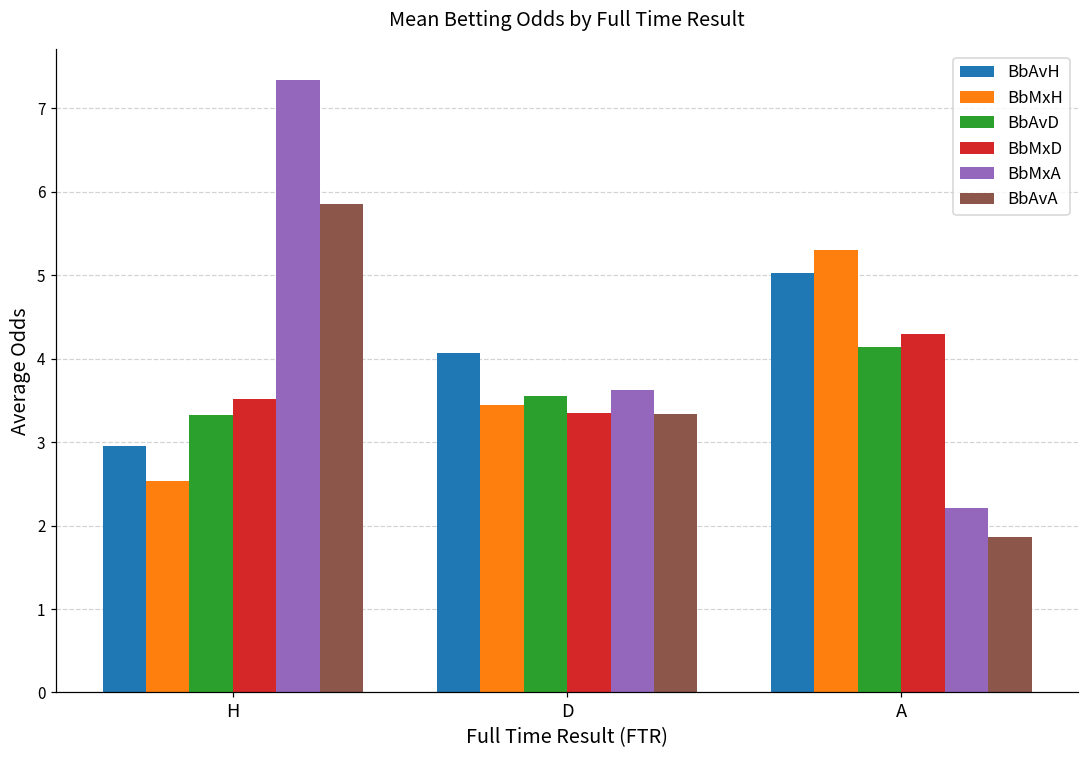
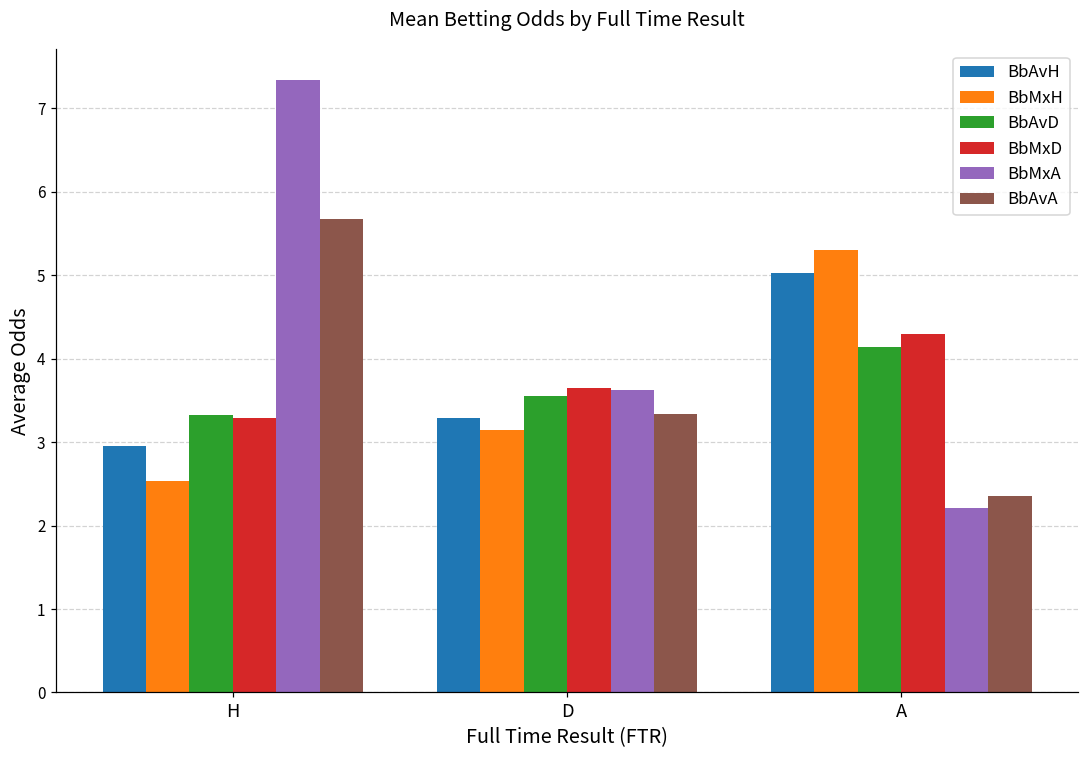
BbMxD, H: 3.5 -> 3.3
BbAvA, H: 5.9 -> 5.7
BbAvH, D: 4.1 -> 3.3
BbMxH, D: 3.5 -> 3.2
BbMxD, D: 3.4 -> 3.7
BbAvA, A: 1.9 -> 2.4
